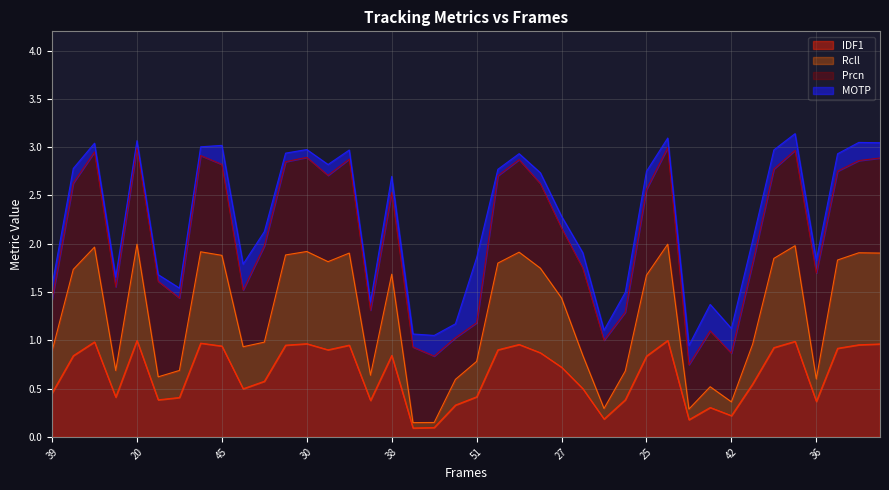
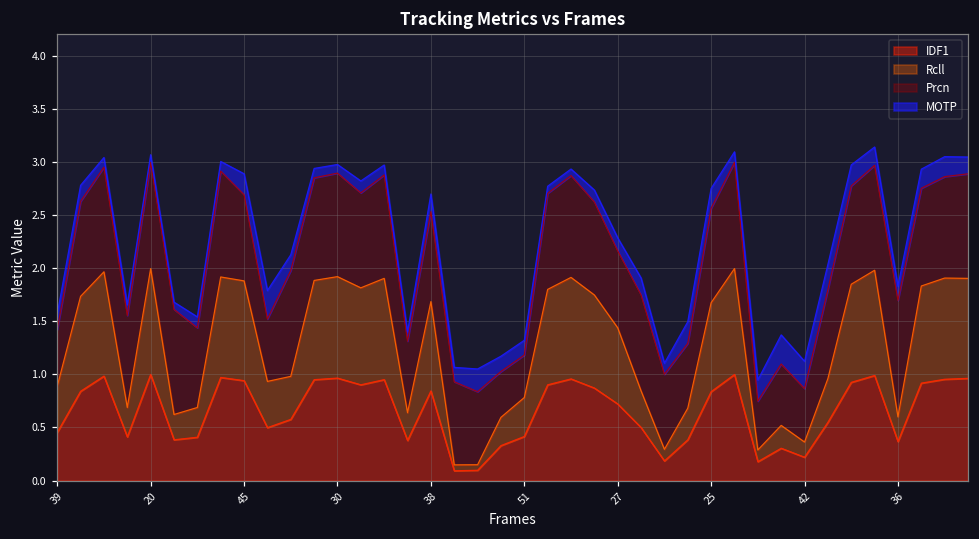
Prcn, 45: 0.9 -> 0.8
MOTP, 51: 0.7 -> 0.1
